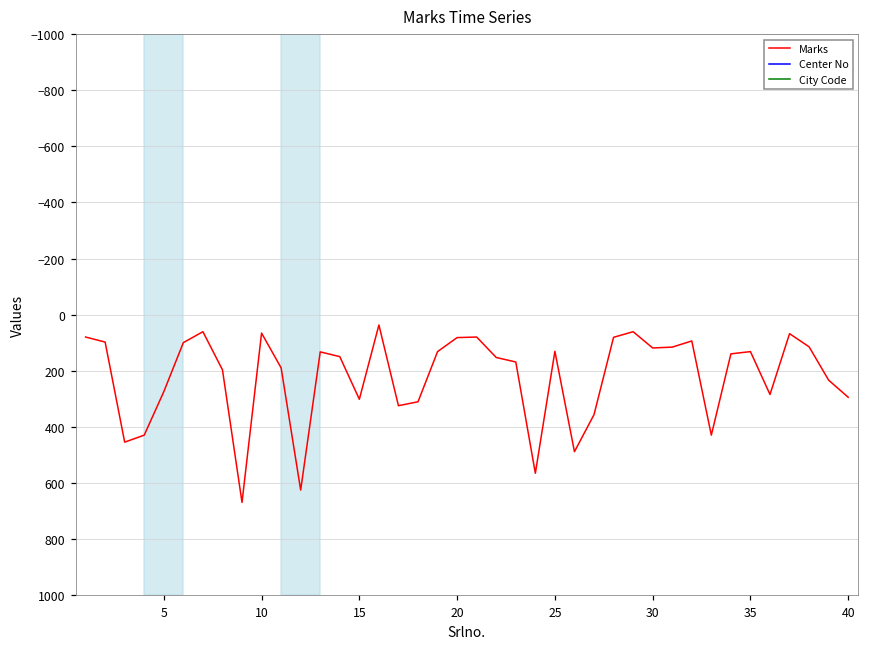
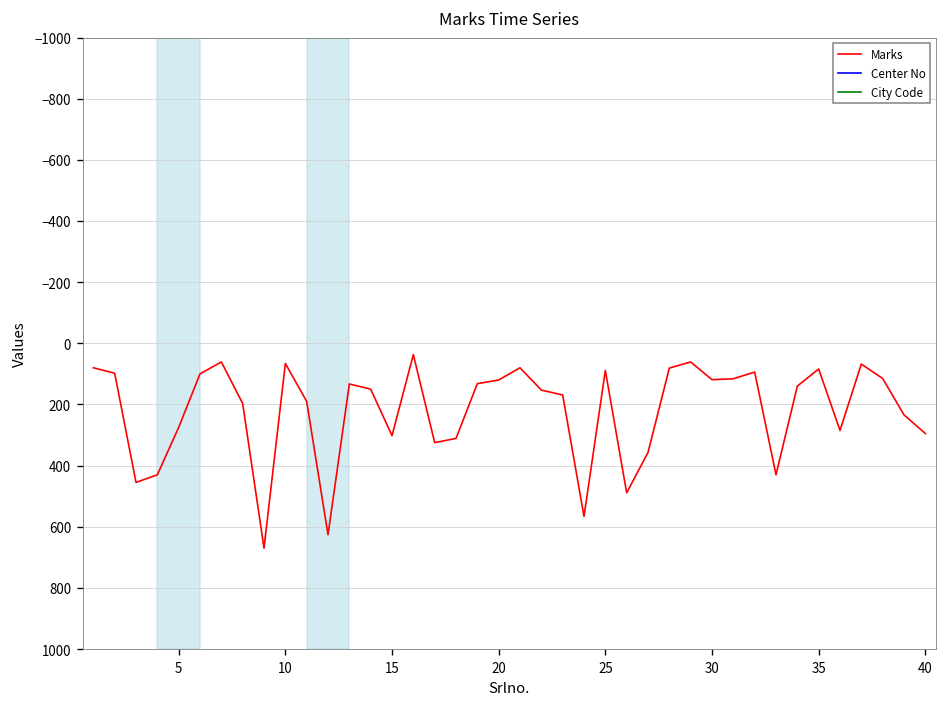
Marks, 20: 80 -> 120
Marks, 25: 130 -> 90
Marks, 35: 130 -> 80
